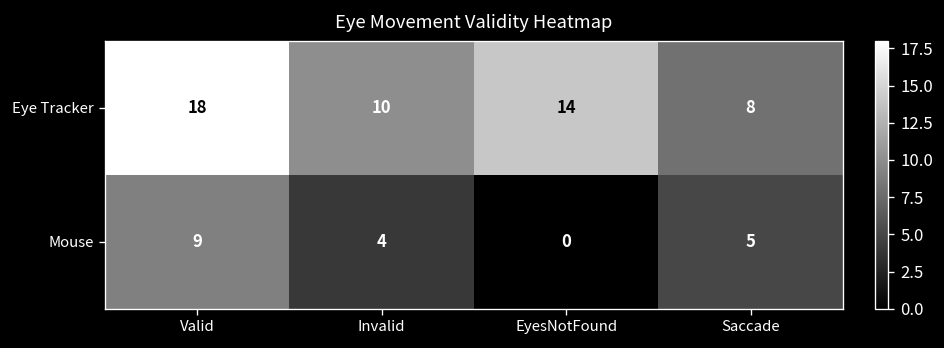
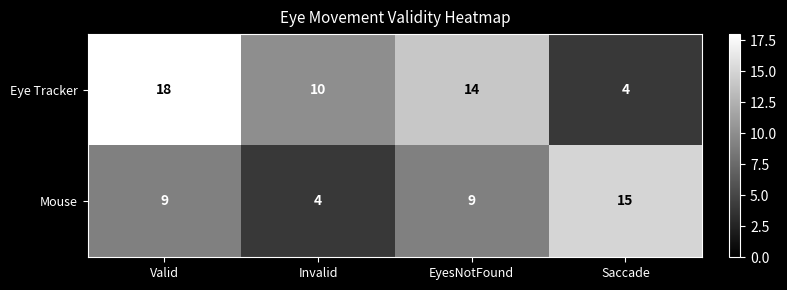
Eye Tracker, Saccade: 8 -> 4
Mouse, EyesNotFound: 0 -> 9
Mouse, Saccade: 5 -> 15
